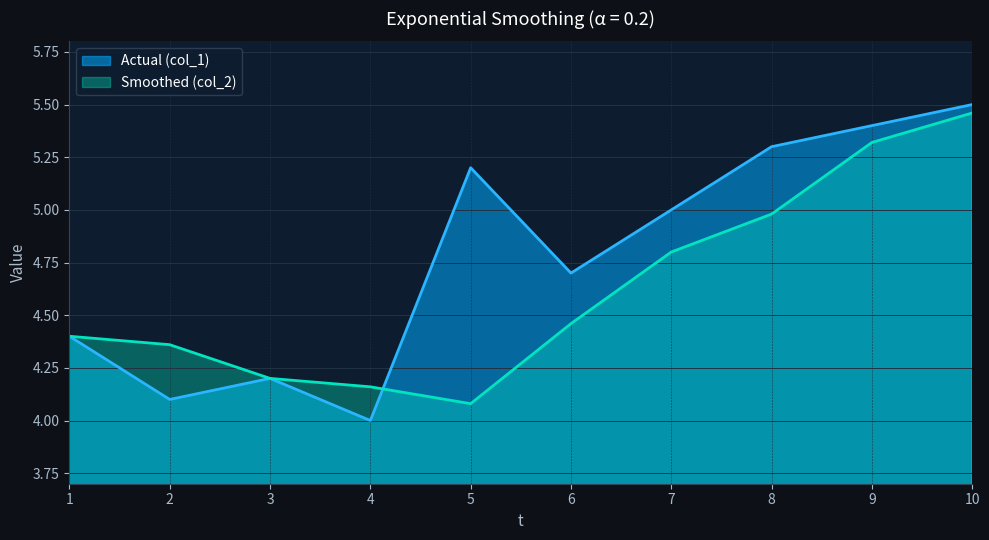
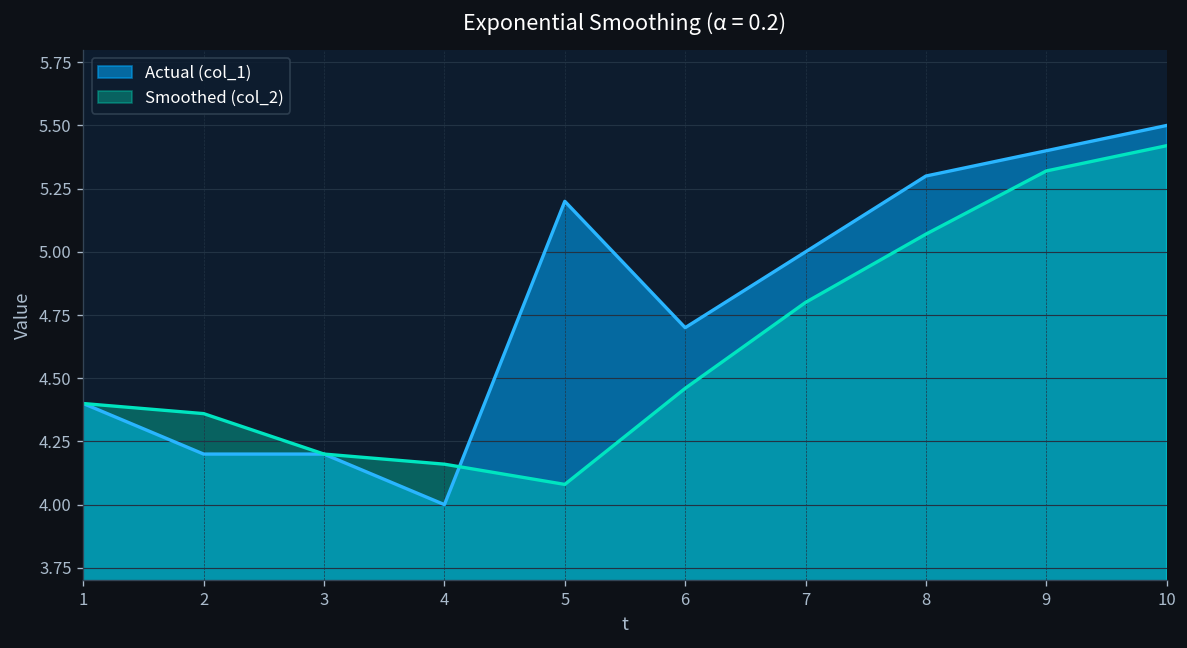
Actual (col_1), 2: 4.1 -> 4.2
Smoothed (col_2), 8: 4.98 -> 5.07
Smoothed (col_2), 10: 5.46 -> 5.42
